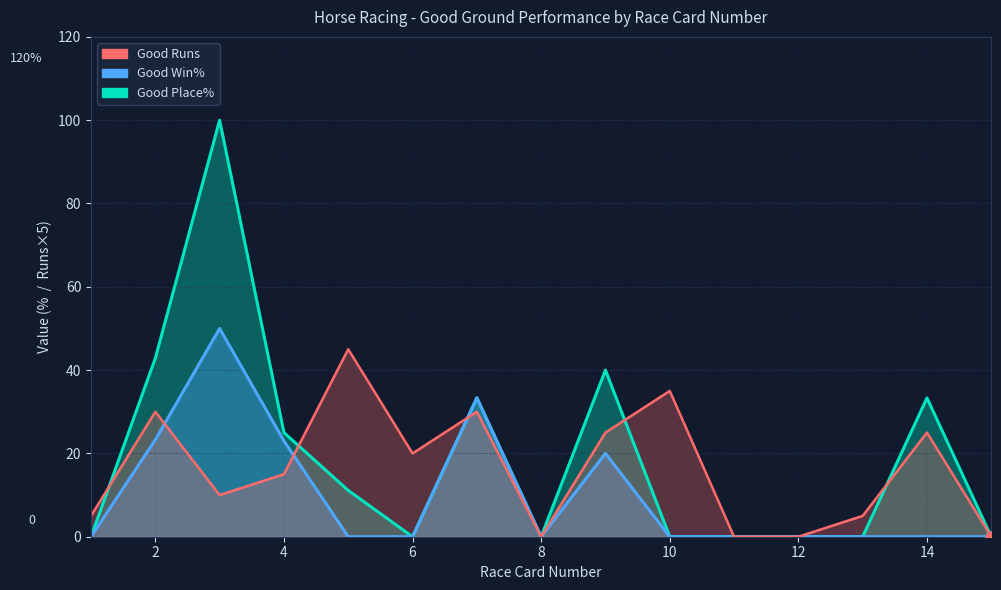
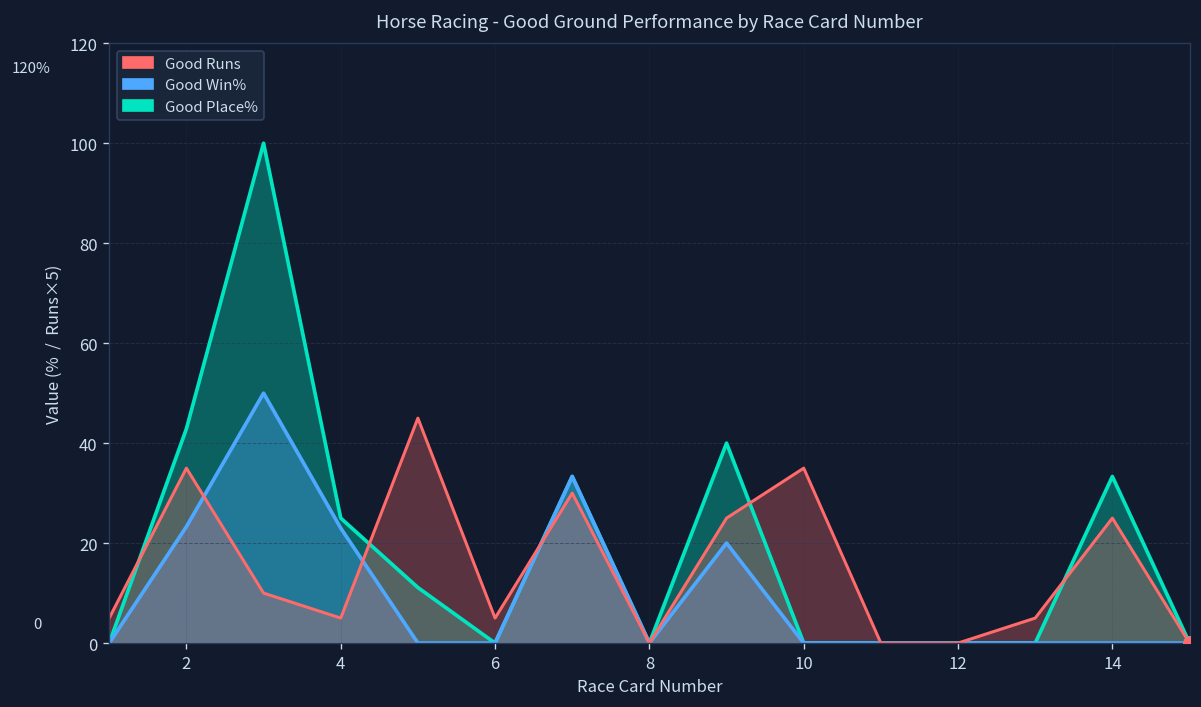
Good Runs, 2: 30 -> 35
Good Runs, 4: 15 -> 5
Good Runs, 6: 20 -> 5
